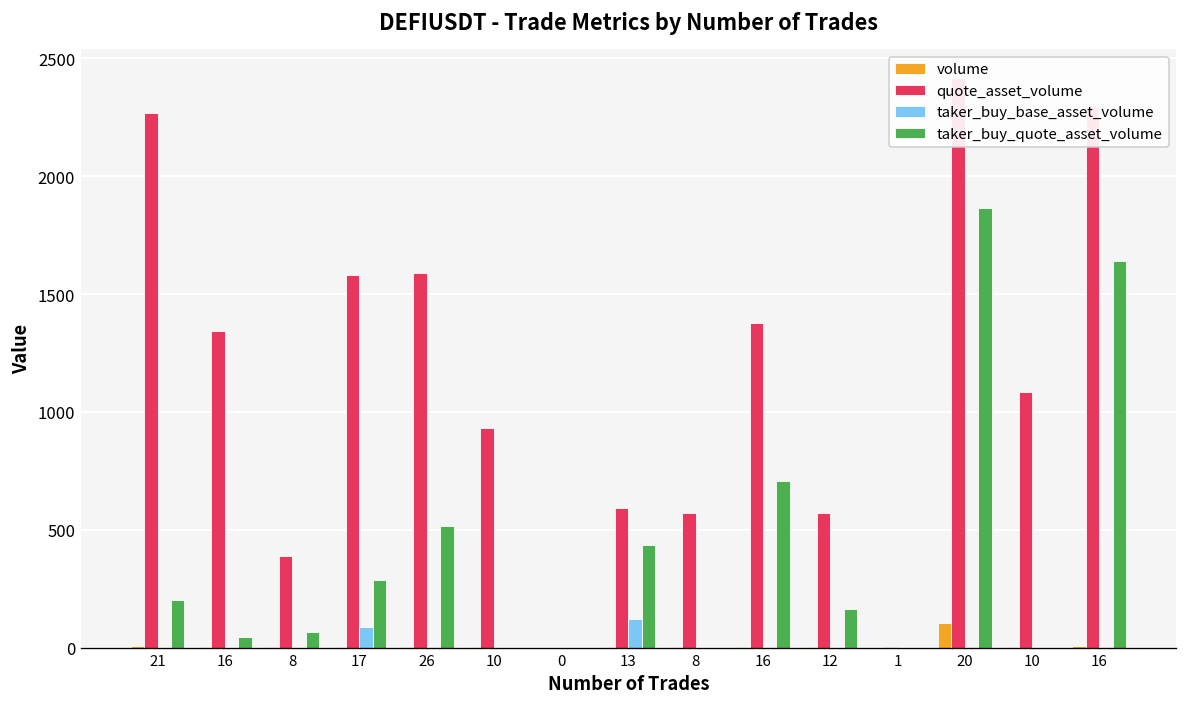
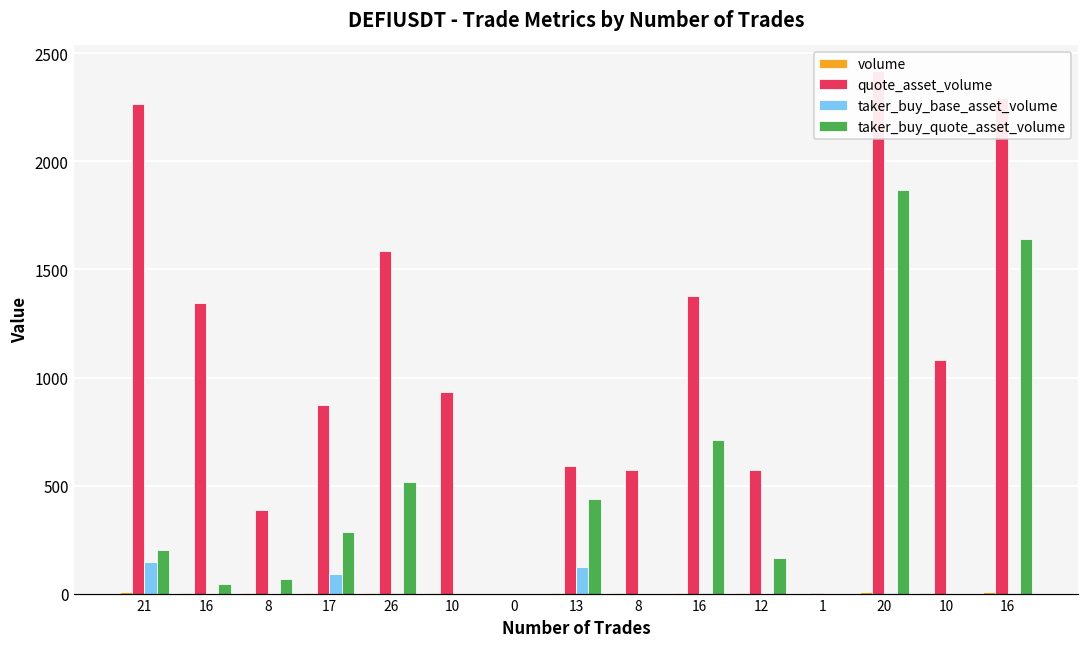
taker_buy_base_asset_volume, 21: 0 -> 150
quote_asset_volume, 17: 1580 -> 870
volume, 20: 110 -> 10
